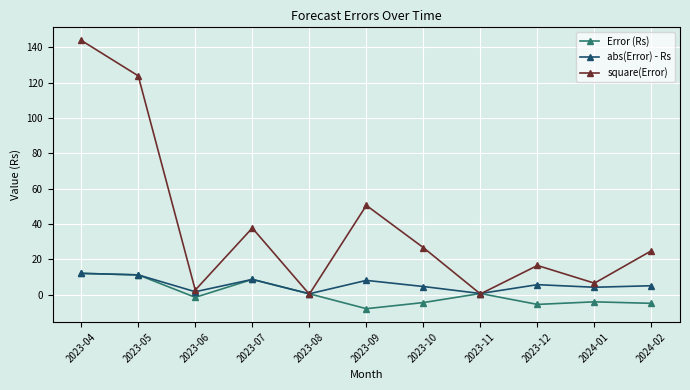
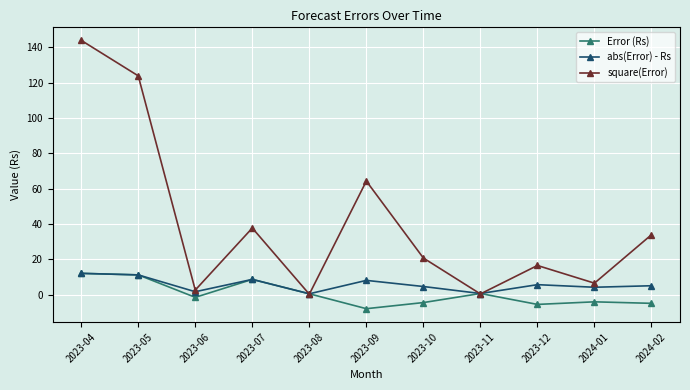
square(Error), 2023-09: 51 -> 64
square(Error), 2023-10: 27 -> 21
square(Error), 2024-02: 25 -> 34
